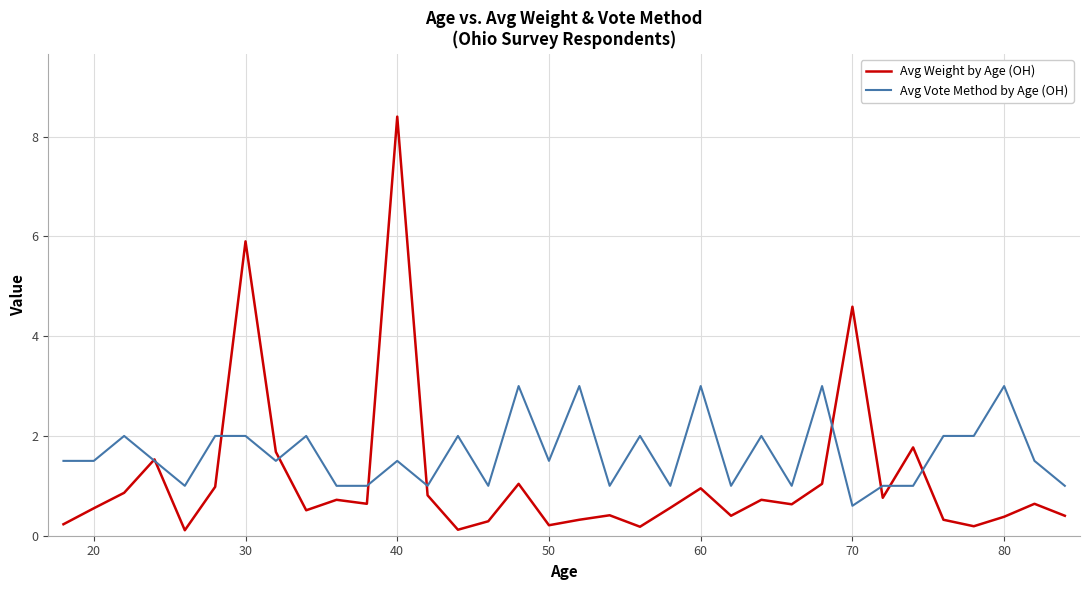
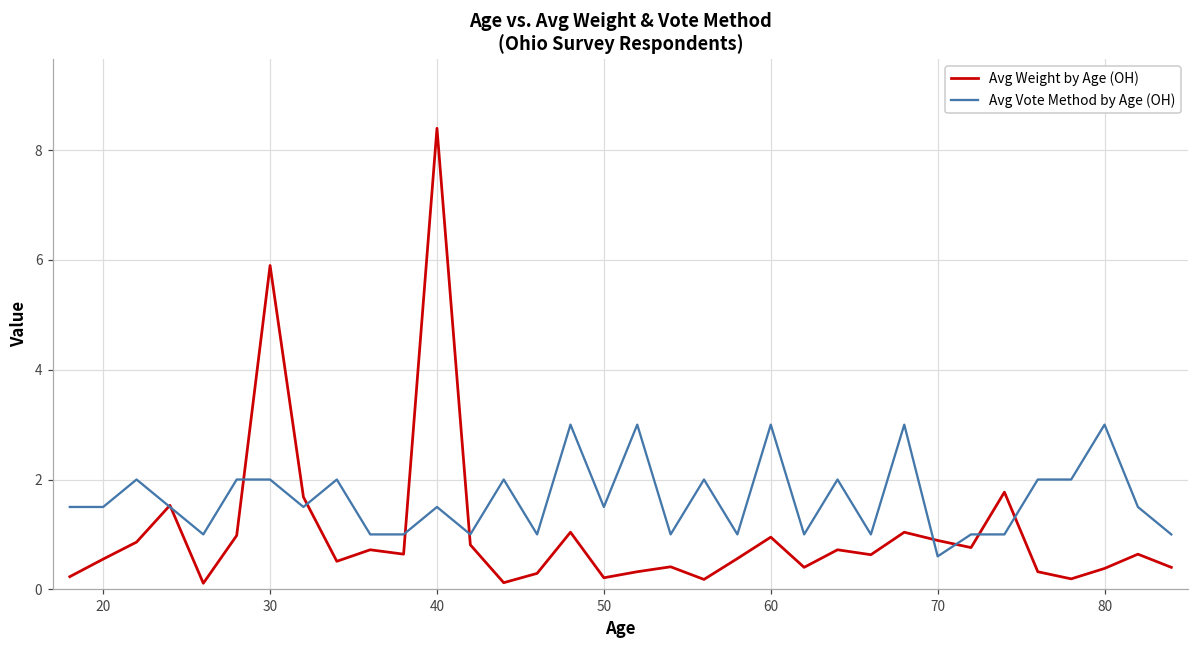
Avg Weight by Age (OH), 70: 4.6 -> 0.9
